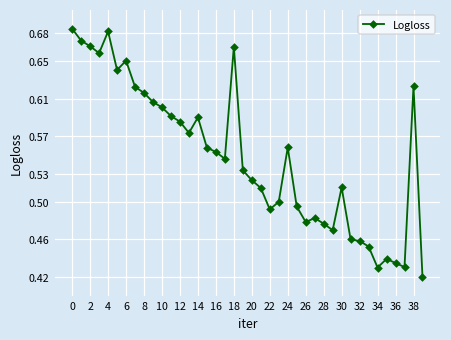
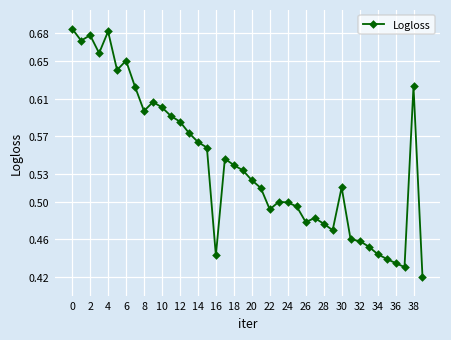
2: 0.67 -> 0.68
8: 0.62 -> 0.60
14: 0.59 -> 0.56
16: 0.55 -> 0.44
18: 0.67 -> 0.54
24: 0.56 -> 0.50
34: 0.43 -> 0.44
